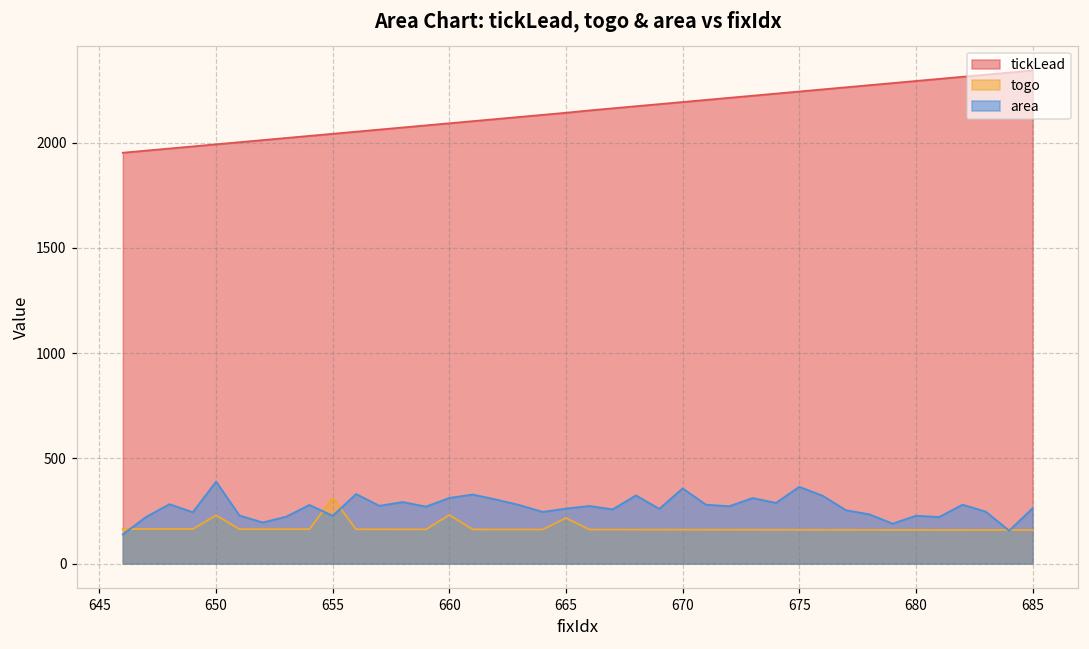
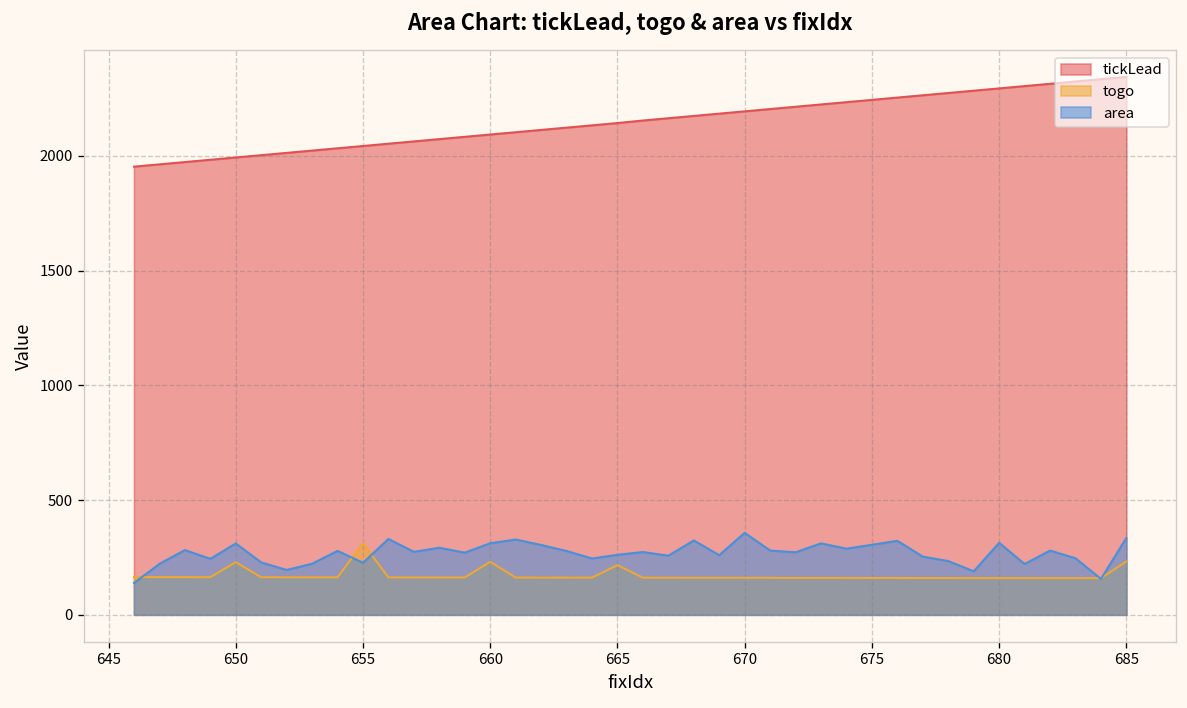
area, 650: 390 -> 310
area, 675: 360 -> 310
area, 680: 230 -> 310
togo, 685: 160 -> 230
area, 685: 260 -> 340
